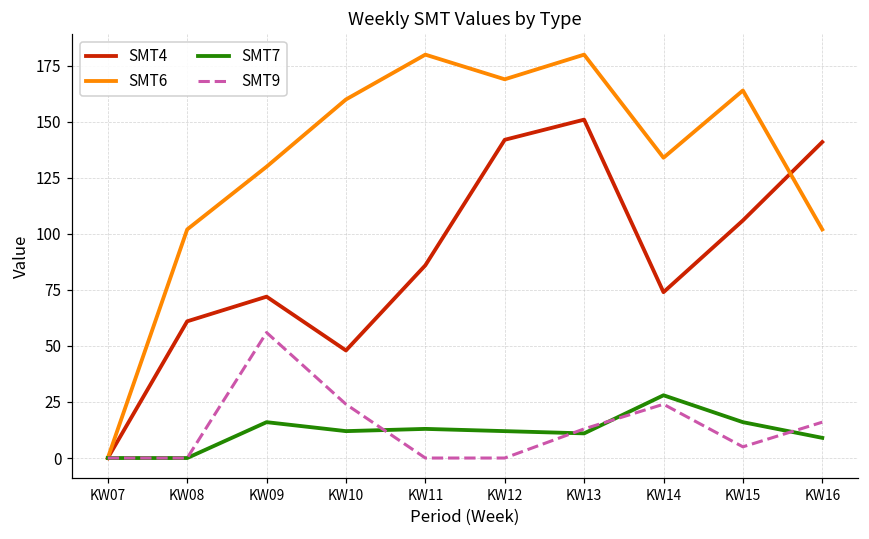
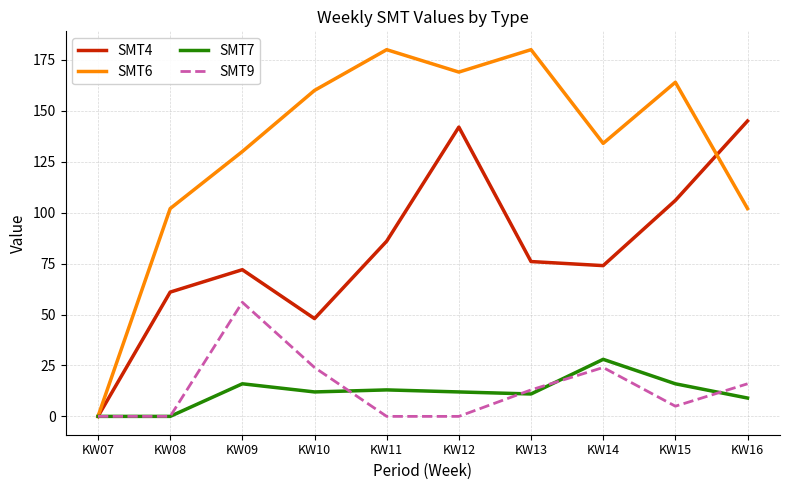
SMT4, KW13: 151 -> 76
SMT4, KW16: 141 -> 145
